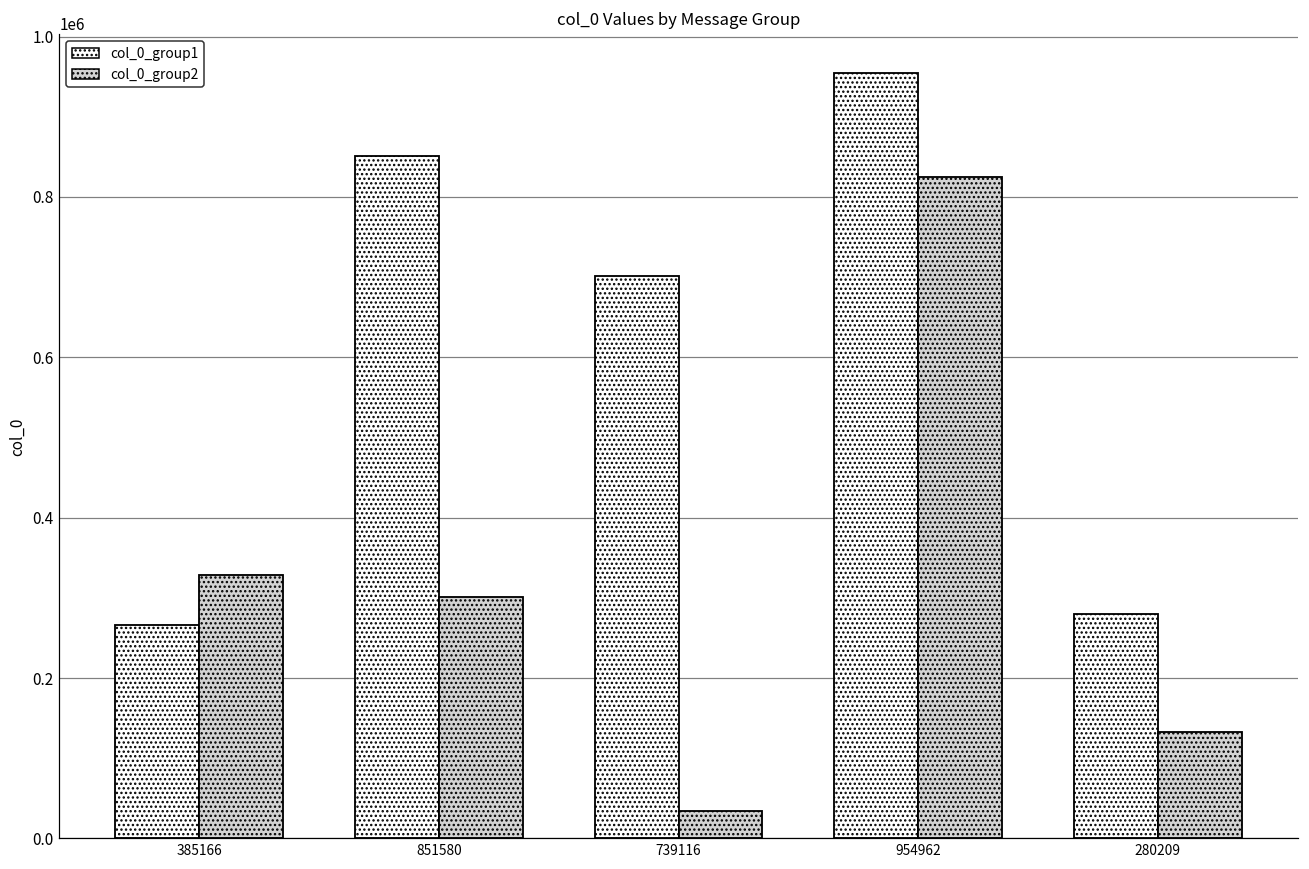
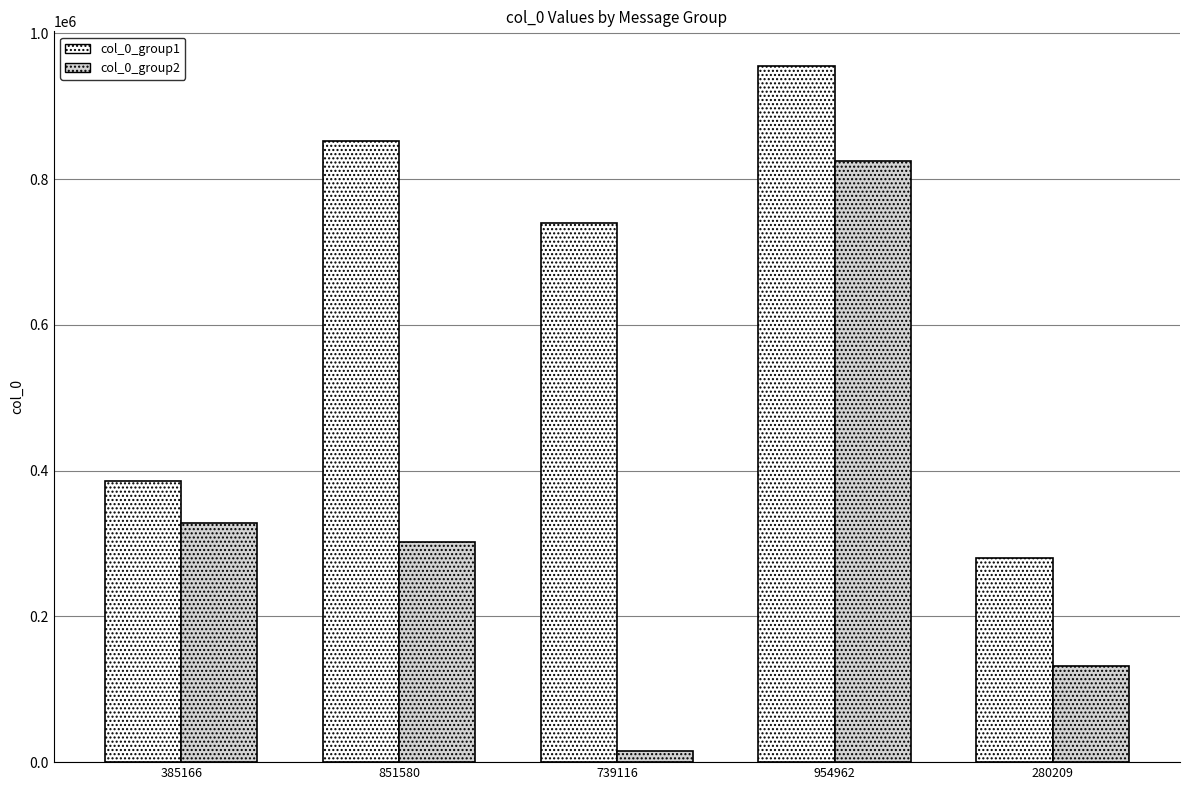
col_0_group1, 385166: 270000 -> 390000
col_0_group1, 739116: 700000 -> 740000
col_0_group2, 739116: 30000 -> 20000
